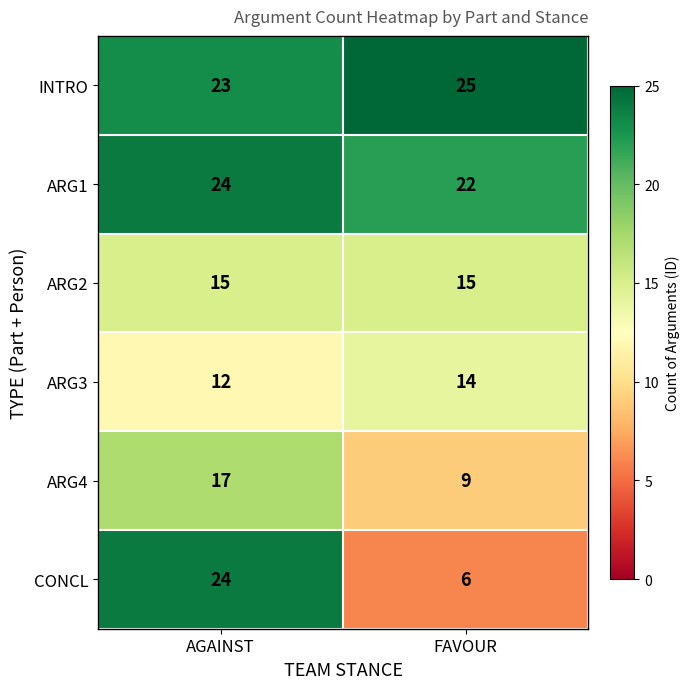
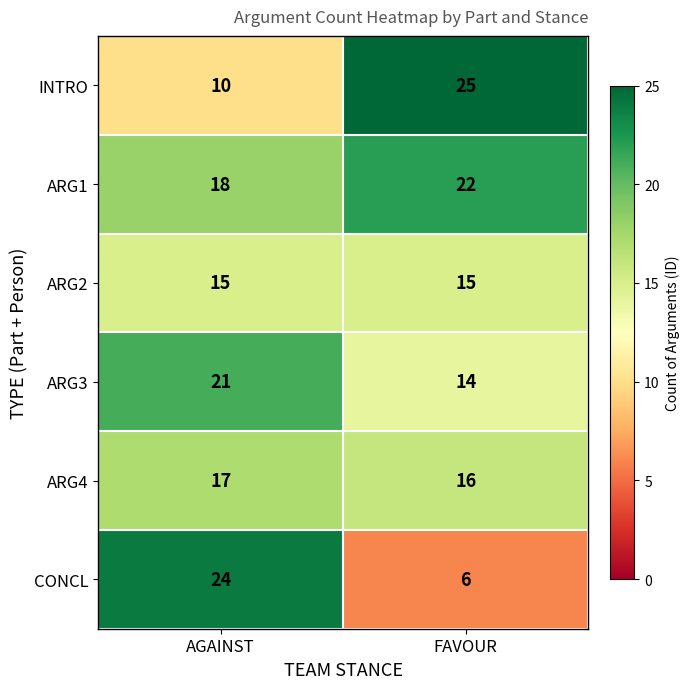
INTRO, AGAINST: 23 -> 10
ARG1, AGAINST: 24 -> 18
ARG3, AGAINST: 12 -> 21
ARG4, FAVOUR: 9 -> 16
